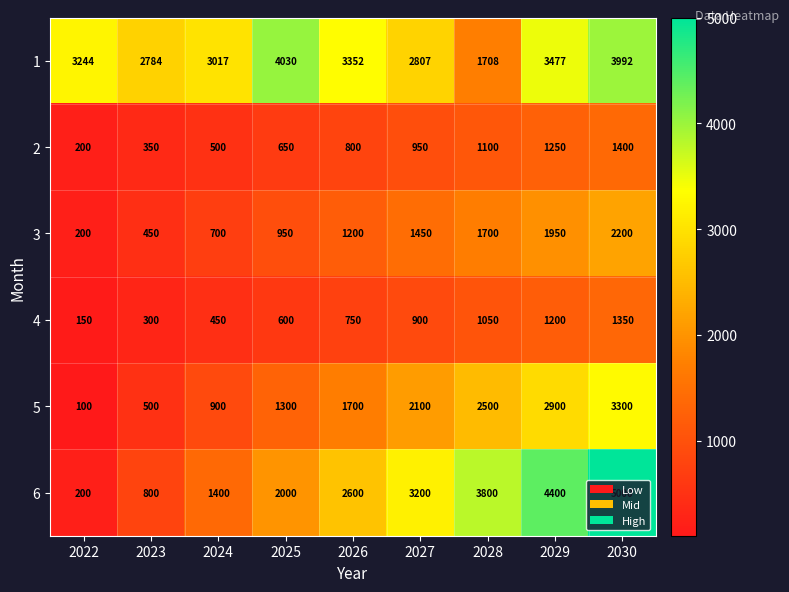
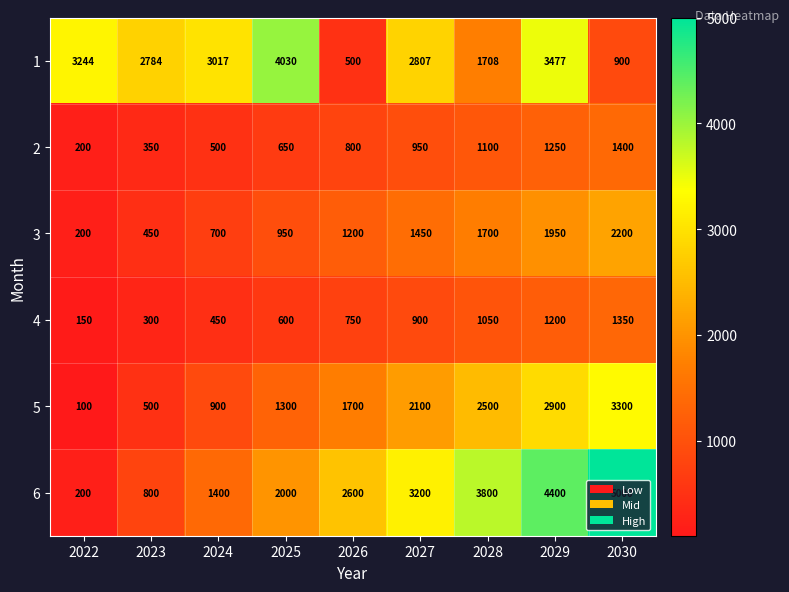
1, 2026: 3352 -> 500
1, 2030: 3992 -> 900
